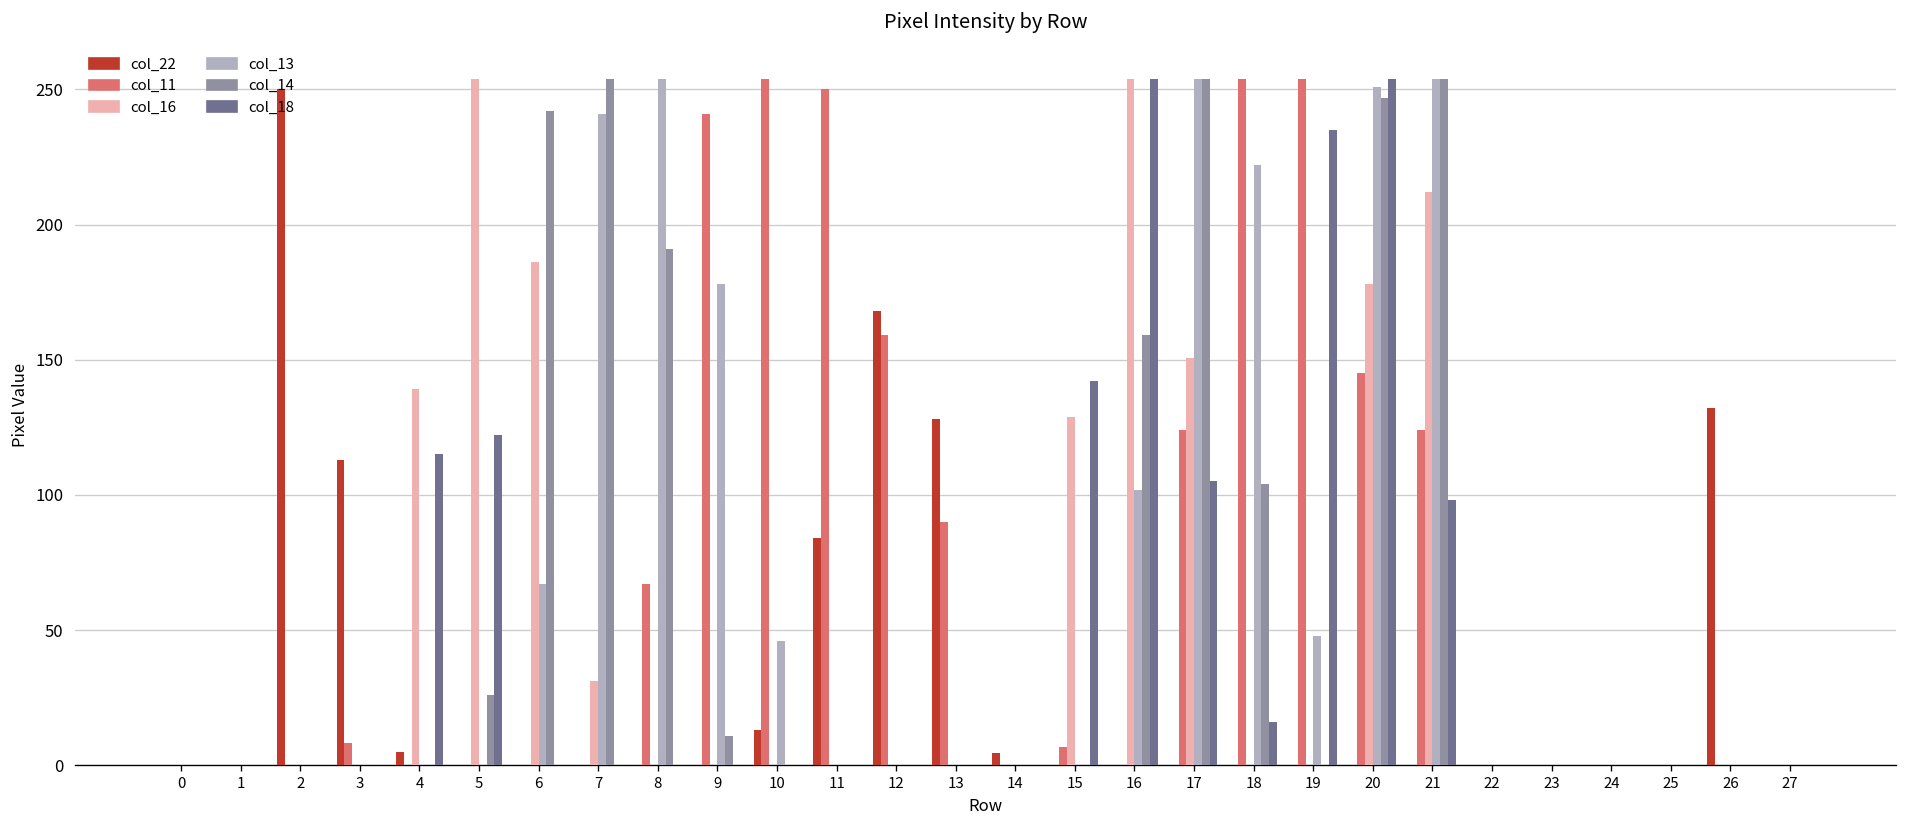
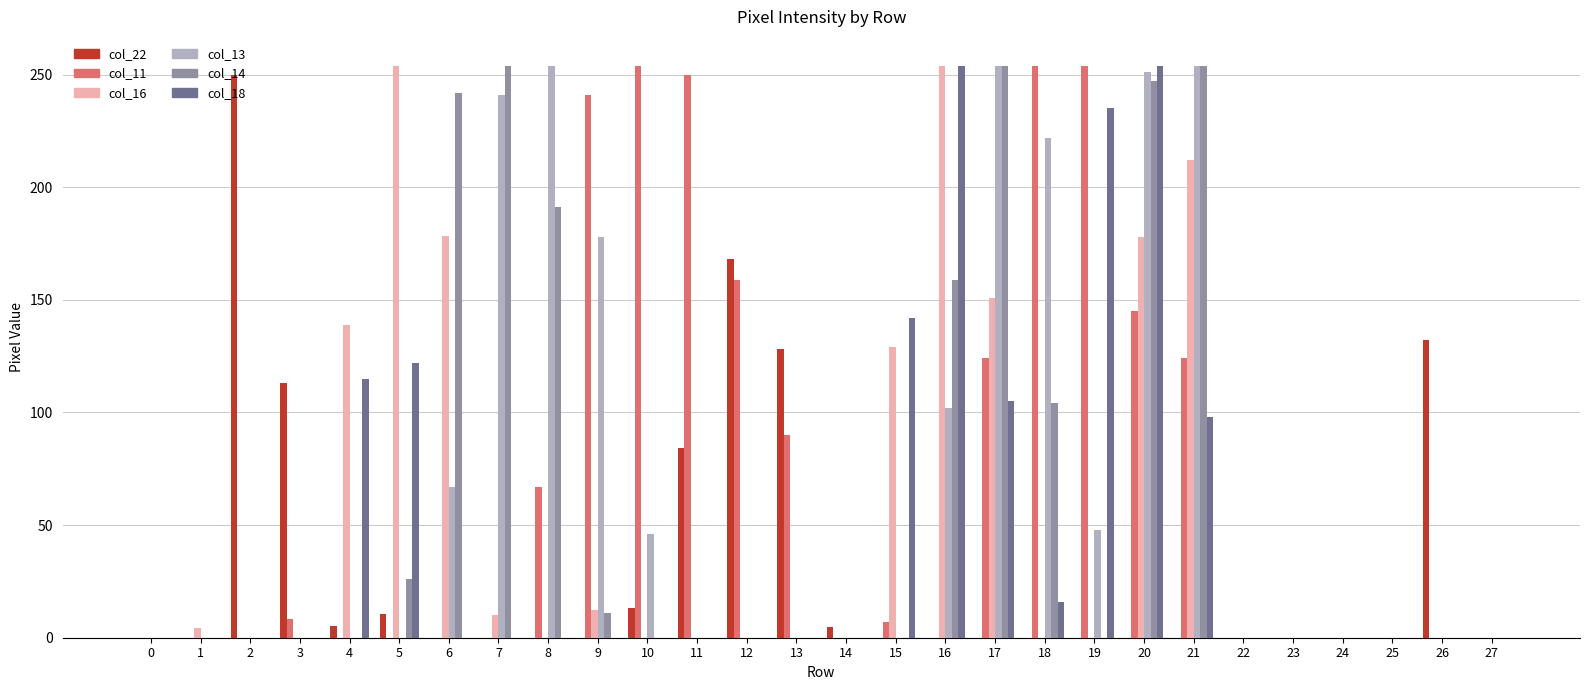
col_16, 1: 0 -> 4
col_22, 5: 0 -> 11
col_16, 6: 186 -> 178
col_16, 7: 31 -> 10
col_16, 9: 0 -> 12
